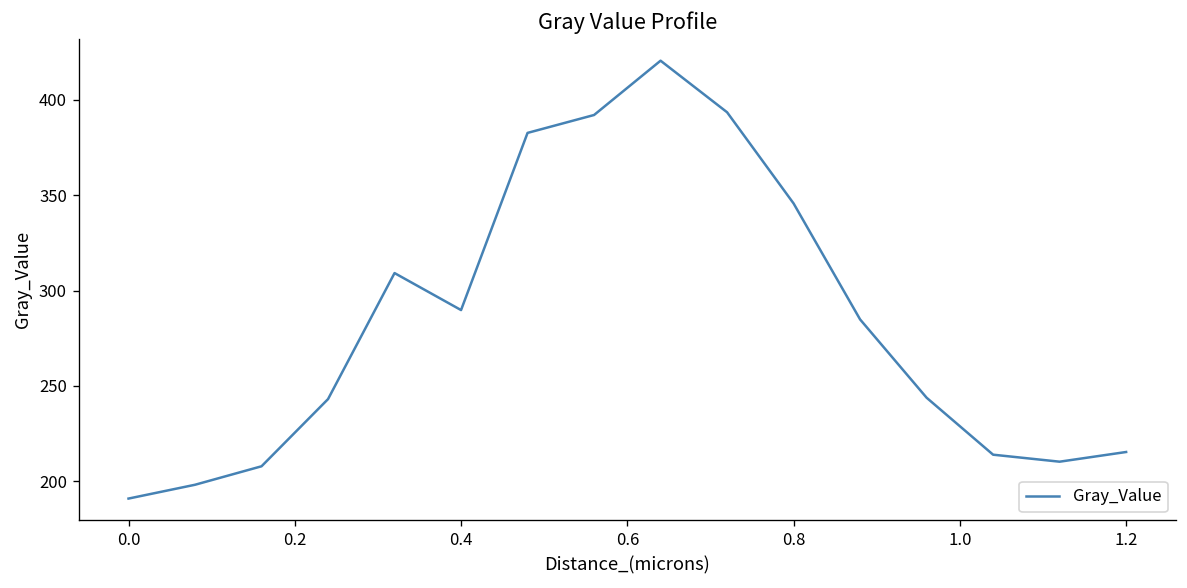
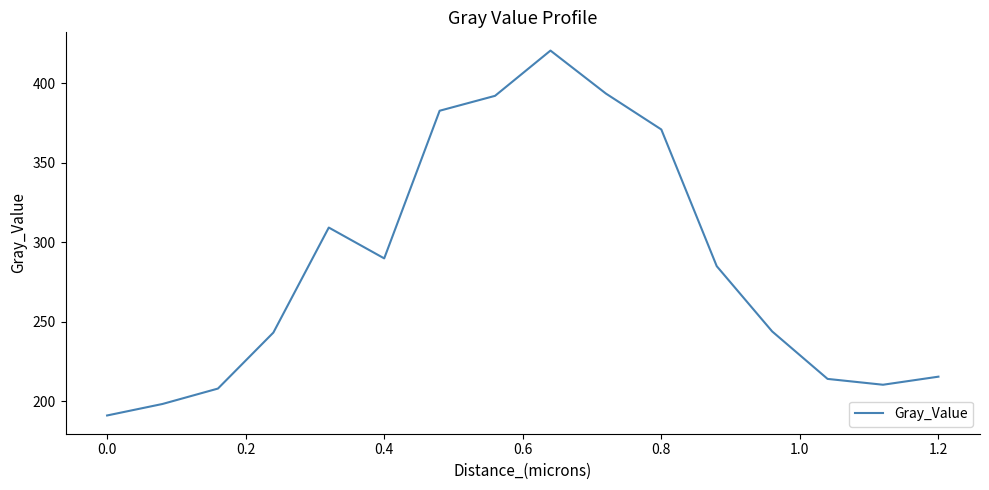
0.8: 346 -> 371
